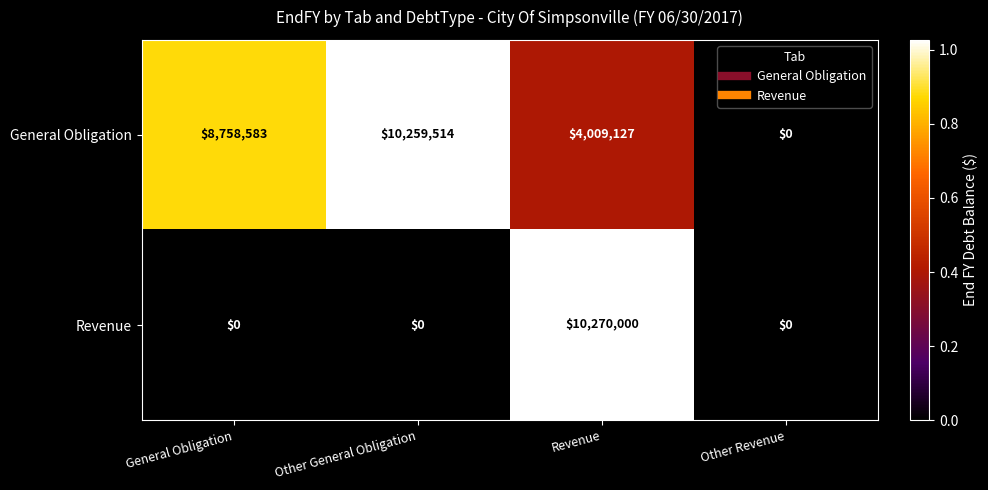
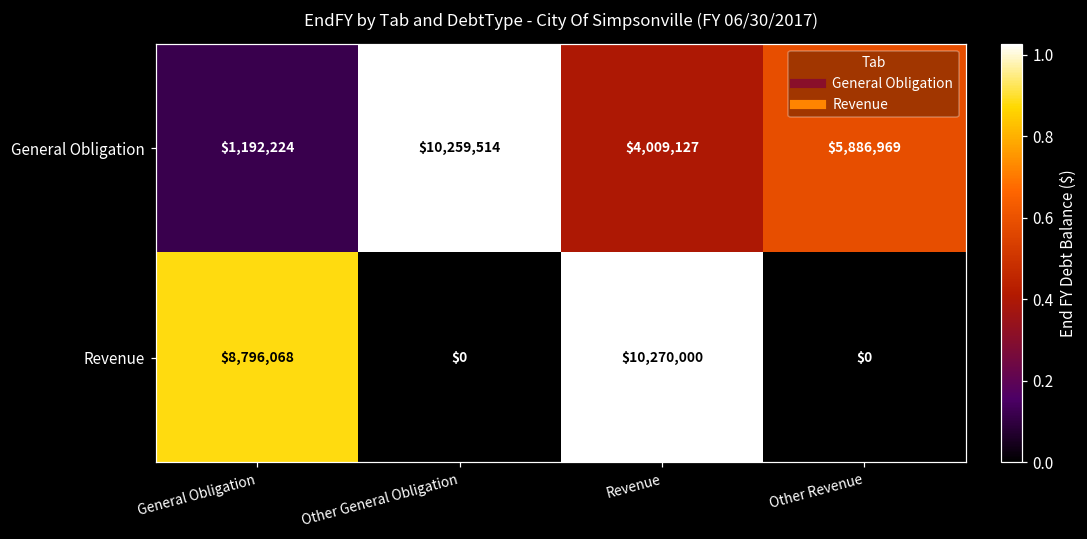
General Obligation, General Obligation: $8,758,583 -> $1,192,224
General Obligation, Other Revenue: $0 -> $5,886,969
Revenue, General Obligation: $0 -> $8,796,068
